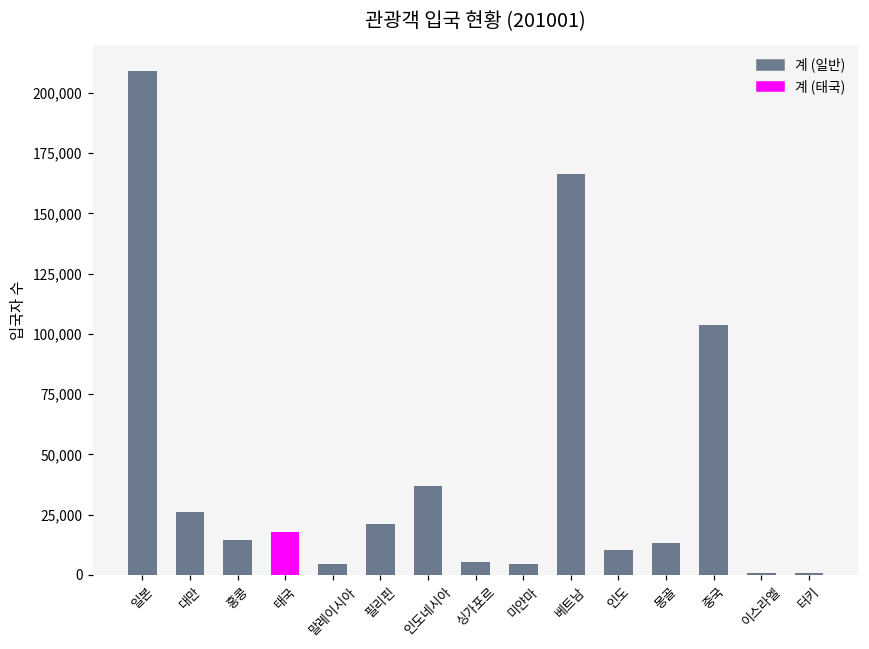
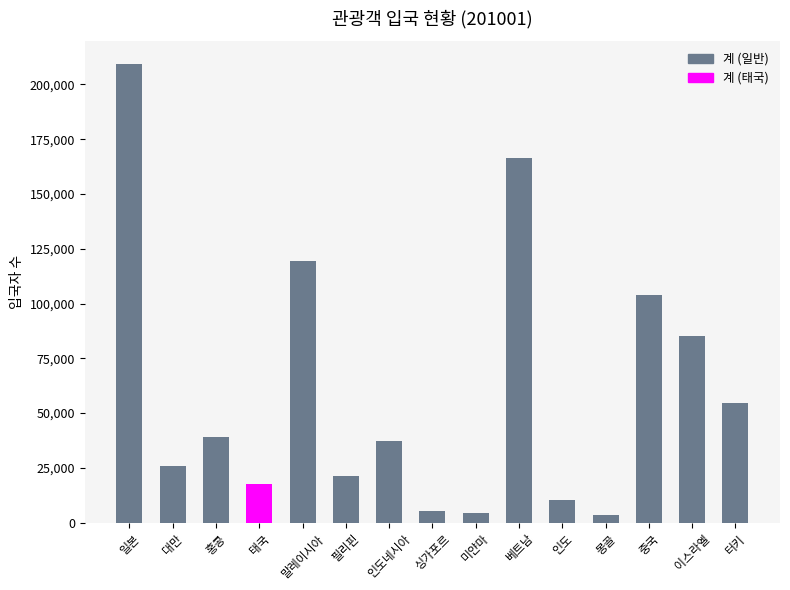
홍콩: 15,000 -> 39,000
말레이시아: 5,000 -> 119,000
몽골: 13,000 -> 3,000
이스라엘: 1,000 -> 85,000
터키: 1,000 -> 54,000
